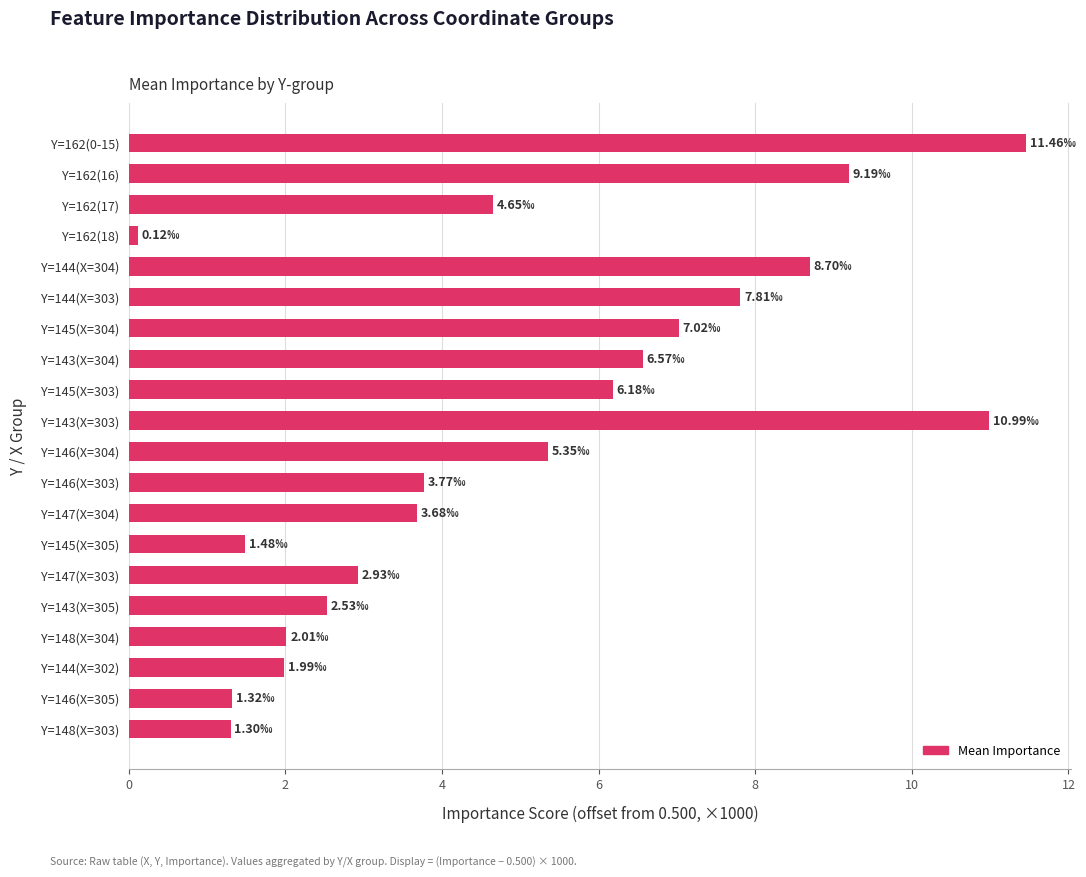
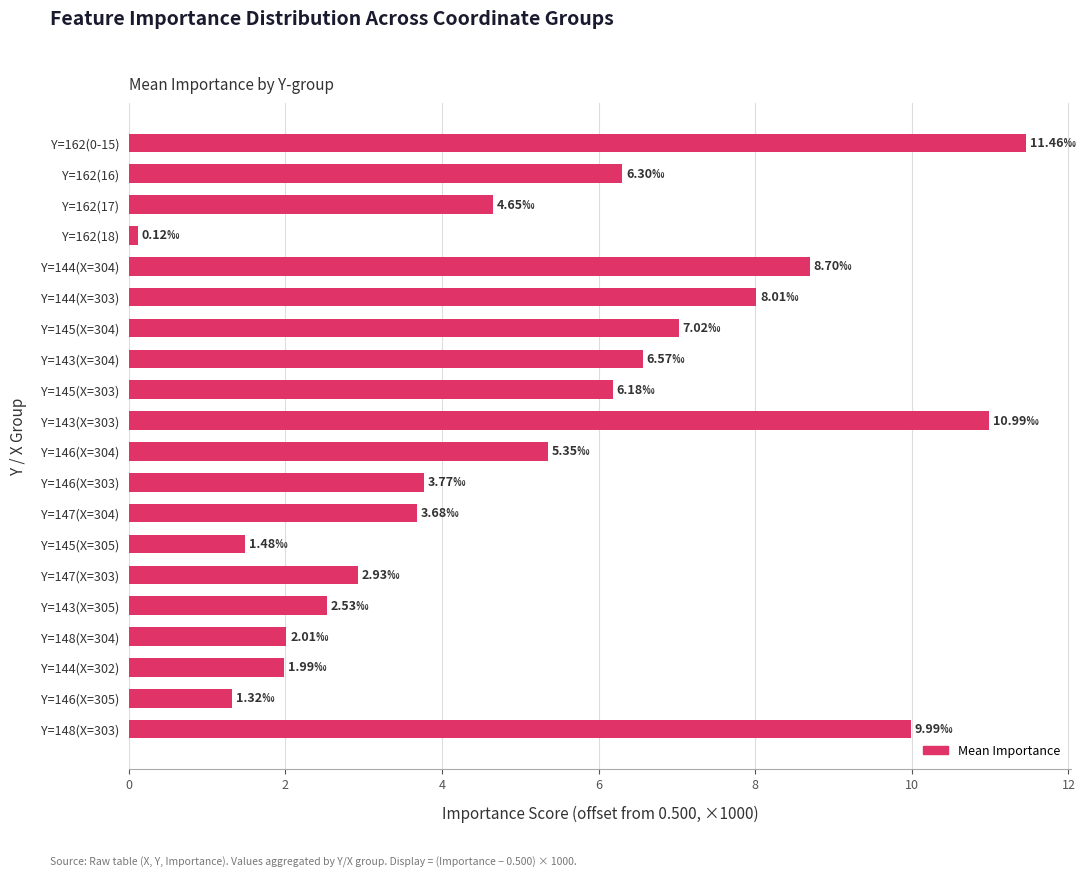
Y=162(16): 9.19‰ -> 6.30‰
Y=144(X=303): 7.81‰ -> 8.01‰
Y=148(X=303): 1.30‰ -> 9.99‰
